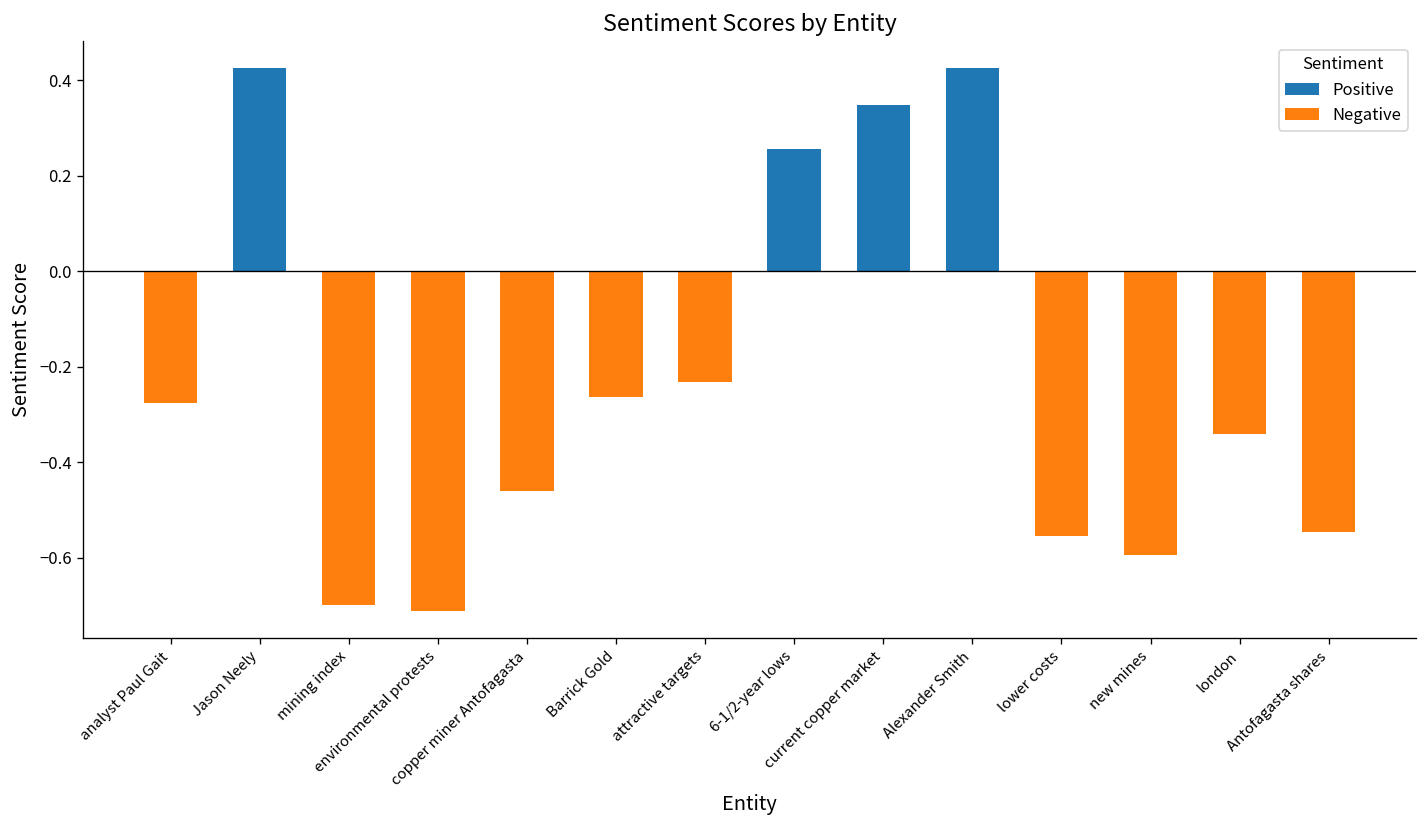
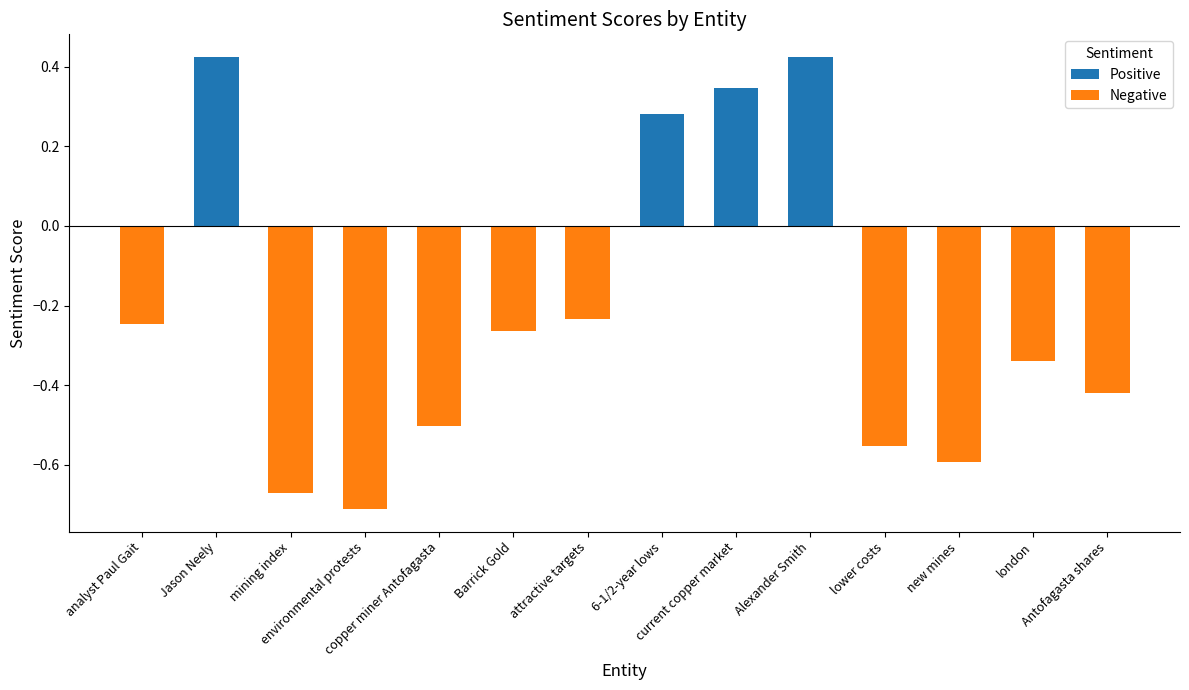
analyst Paul Gait: -0.28 -> -0.25
mining index: -0.70 -> -0.67
copper miner Antofagasta: -0.46 -> -0.50
6-1/2-year lows: 0.25 -> 0.28
Antofagasta shares: -0.55 -> -0.42
